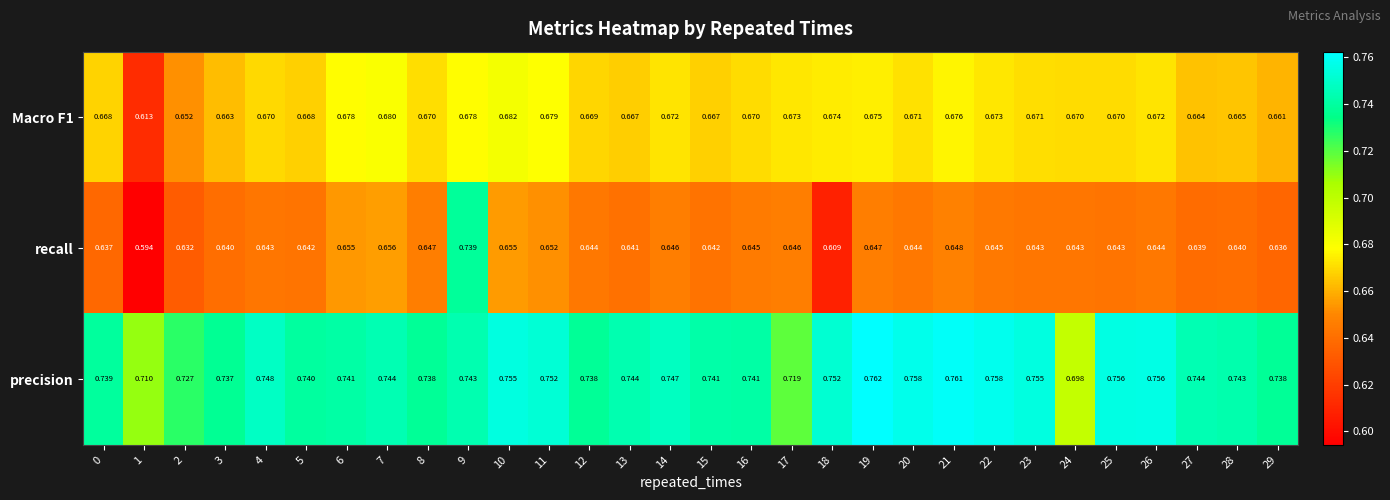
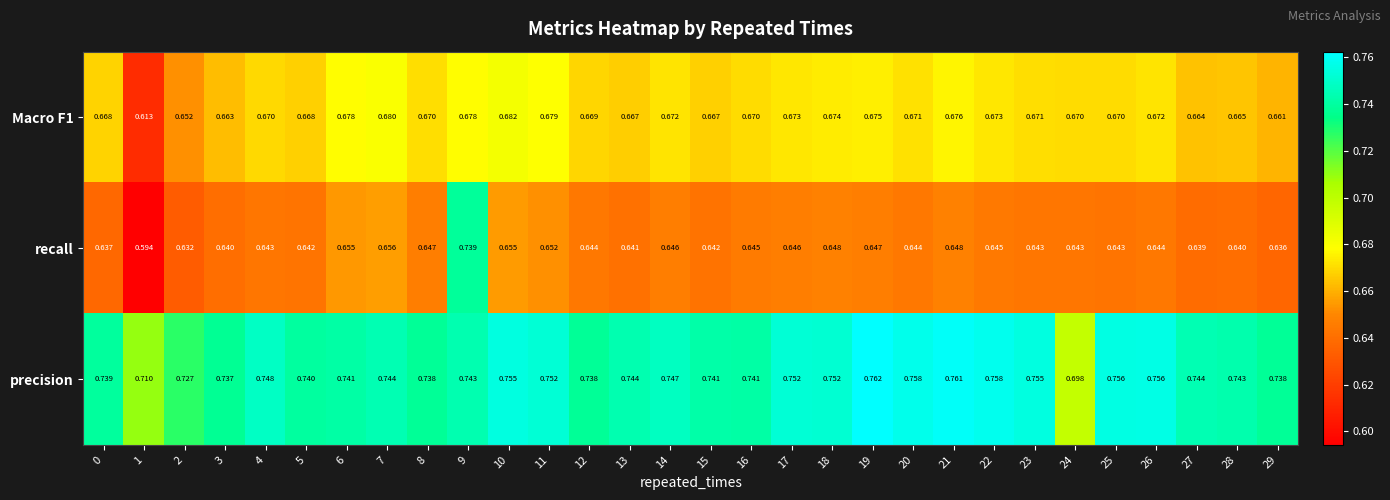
recall, 18: 0.609 -> 0.648
precision, 17: 0.719 -> 0.752
